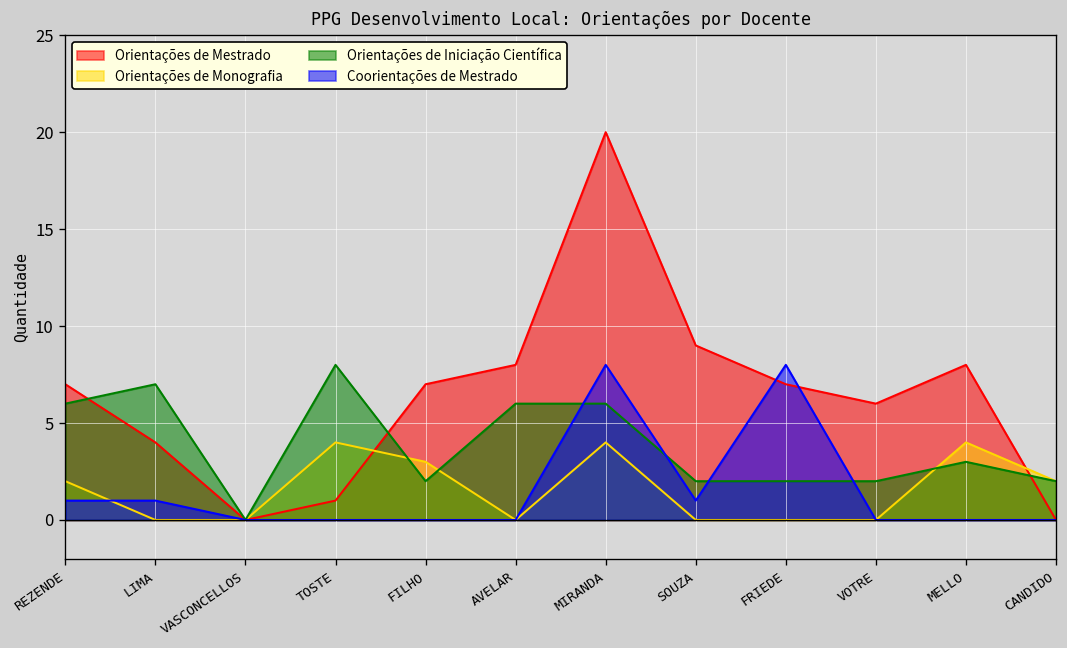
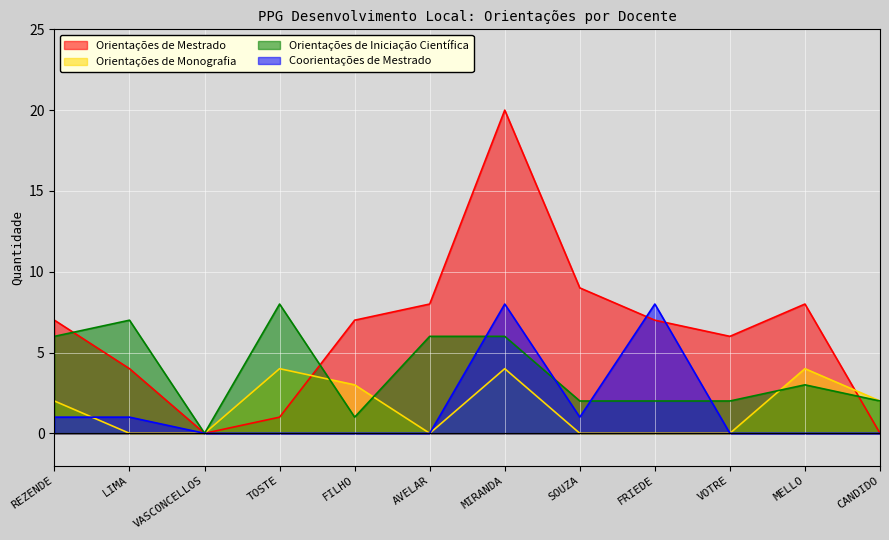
Orientações de Iniciação Científica, FILHO: 2 -> 1
